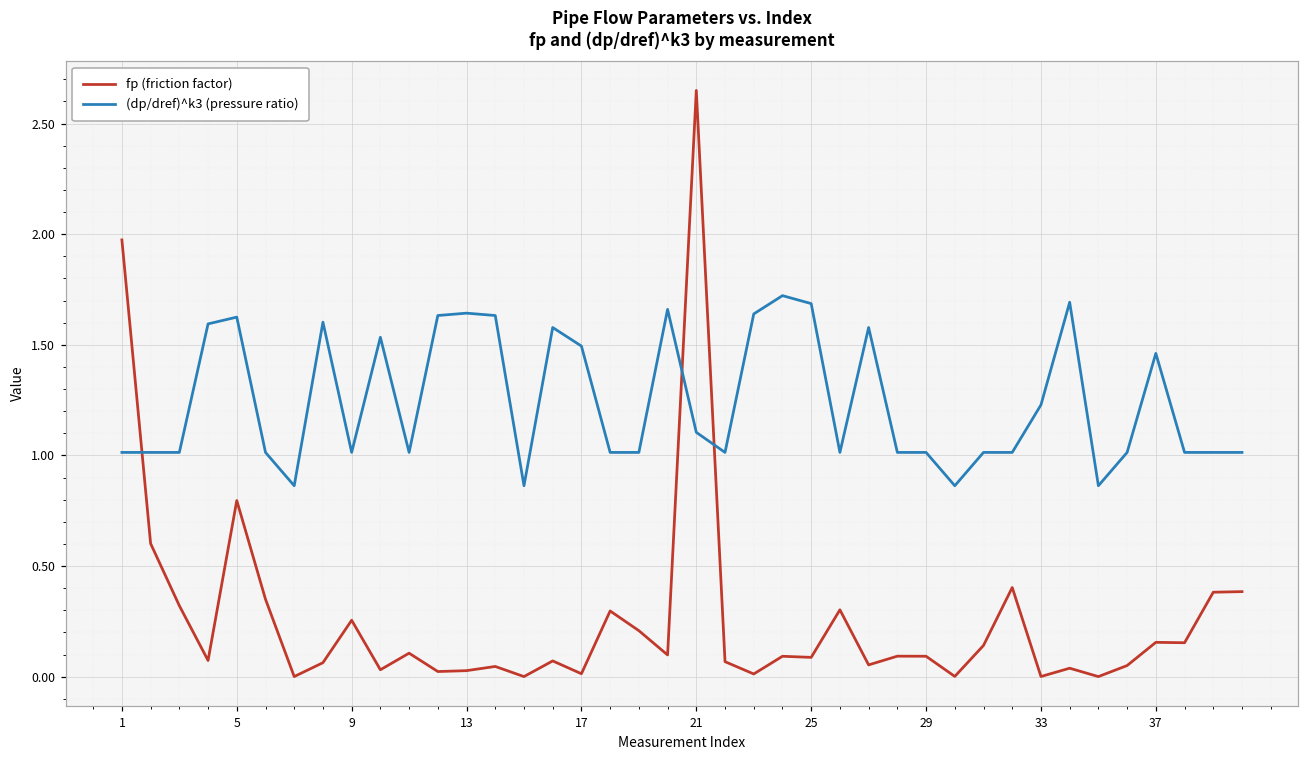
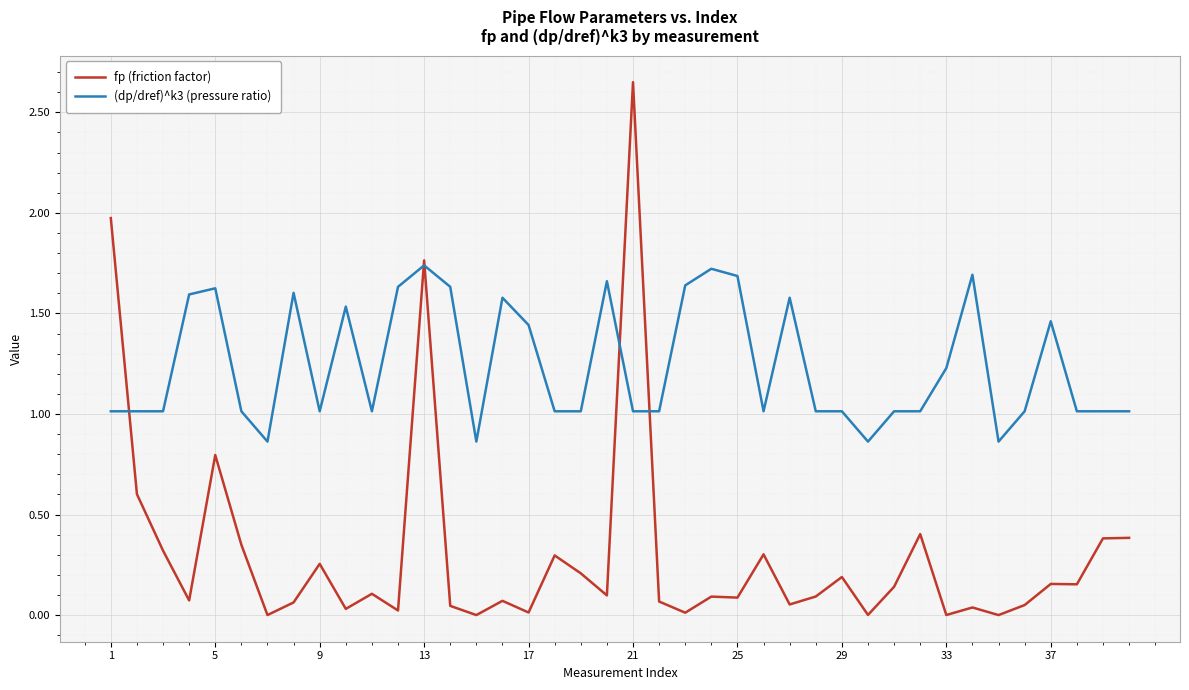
fp (friction factor), 13: 0.03 -> 1.76
(dp/dref)^k3 (pressure ratio), 13: 1.64 -> 1.74
(dp/dref)^k3 (pressure ratio), 17: 1.49 -> 1.44
(dp/dref)^k3 (pressure ratio), 21: 1.10 -> 1.01
fp (friction factor), 29: 0.09 -> 0.19
